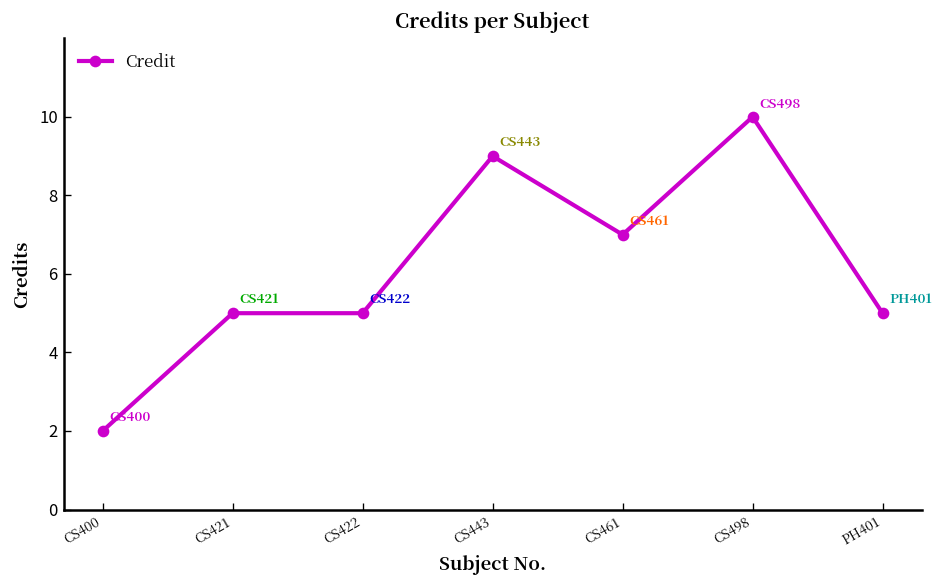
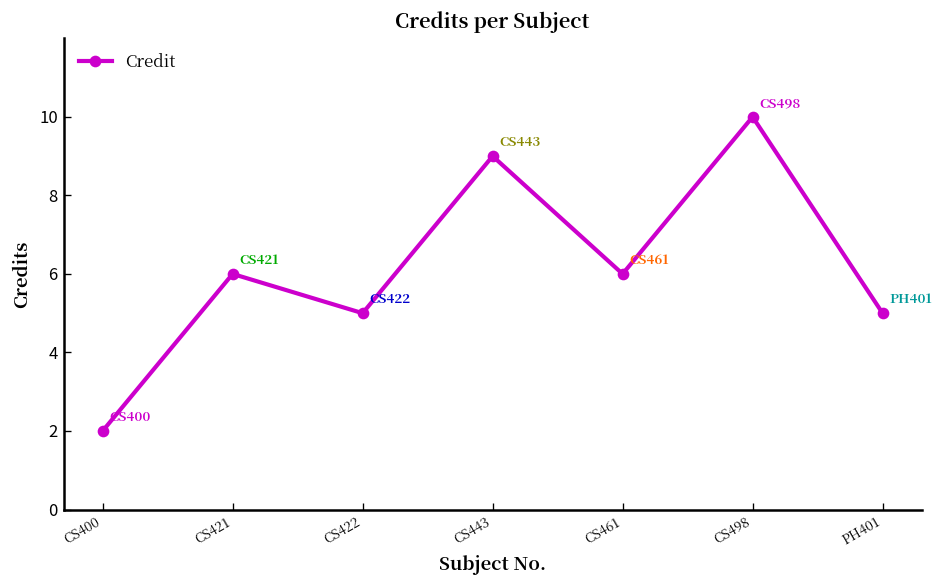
CS421: 5 -> 6
CS461: 7 -> 6
